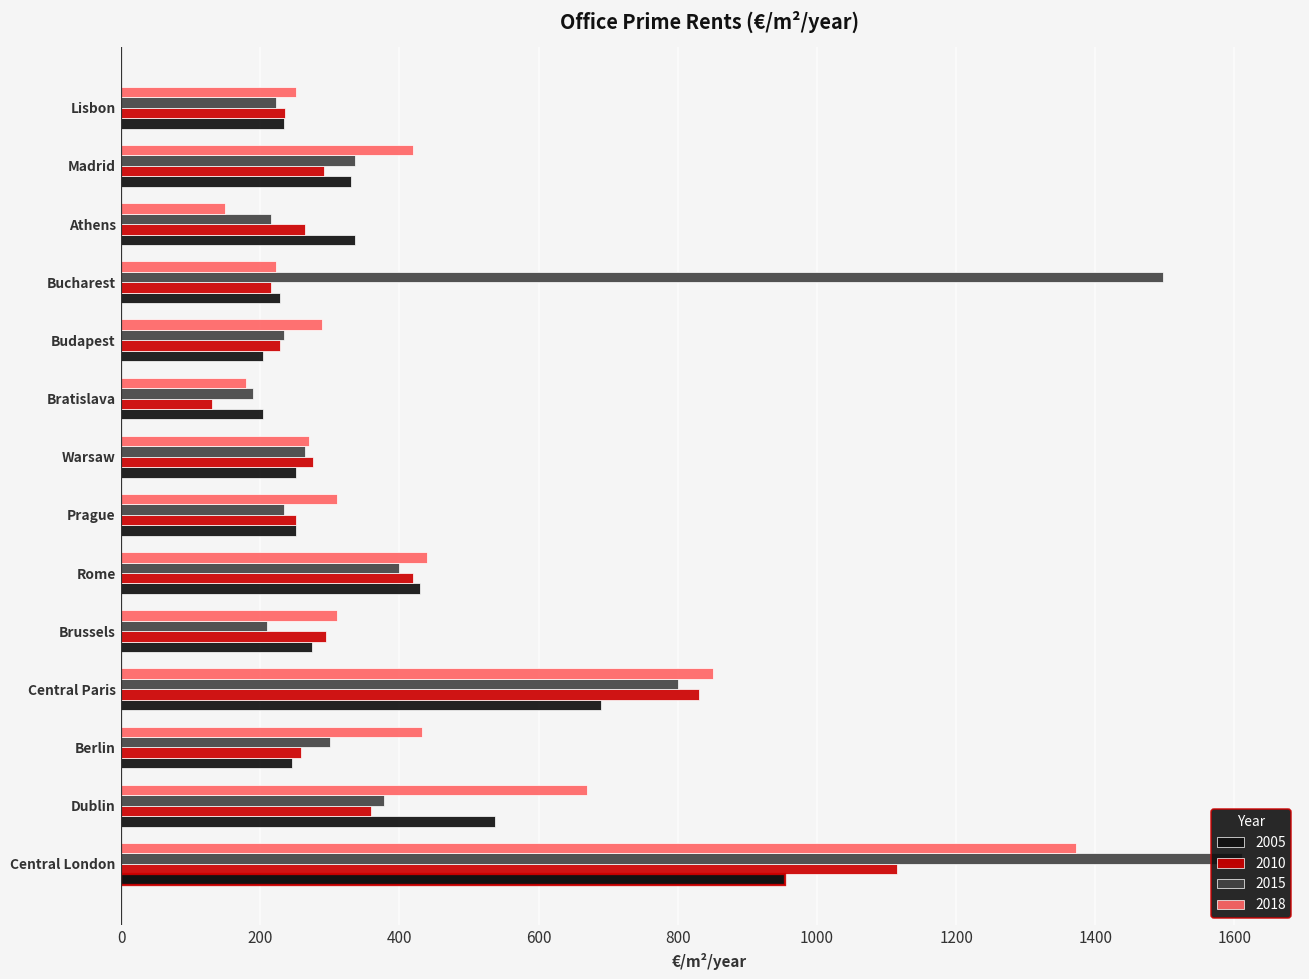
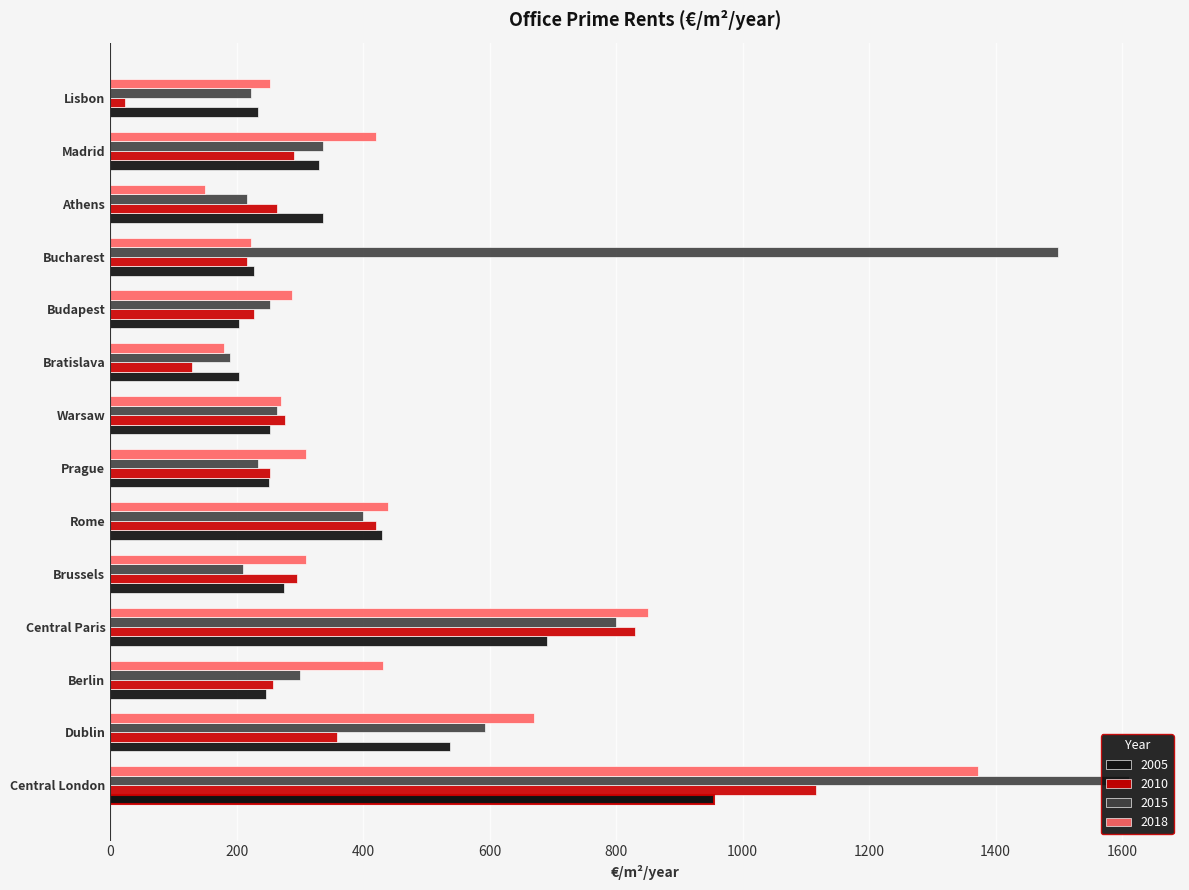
2010, Lisbon: 240 -> 20
2015, Budapest: 230 -> 250
2015, Dublin: 380 -> 590
